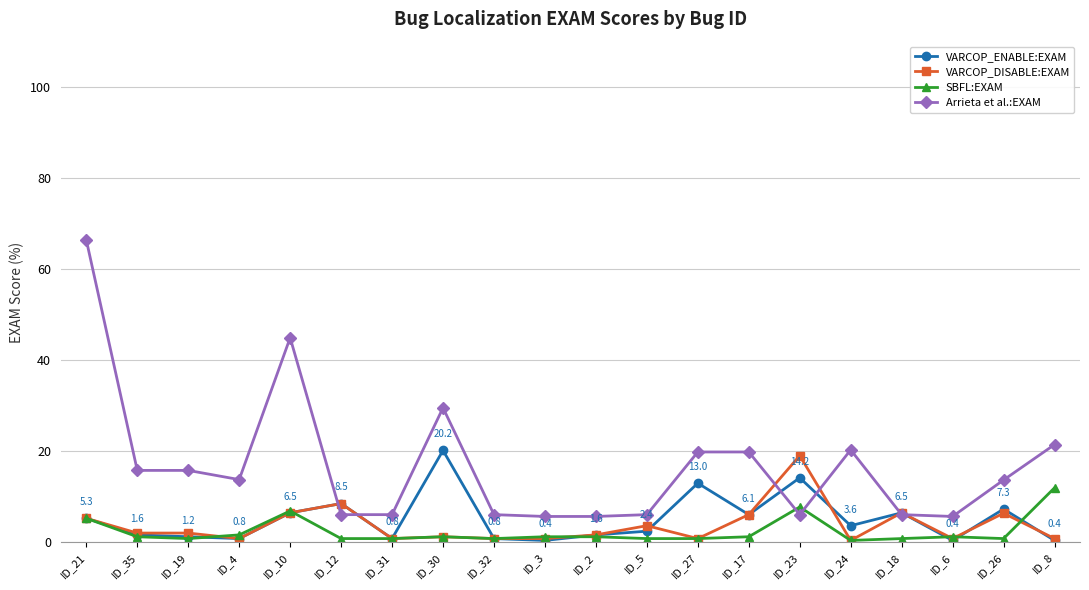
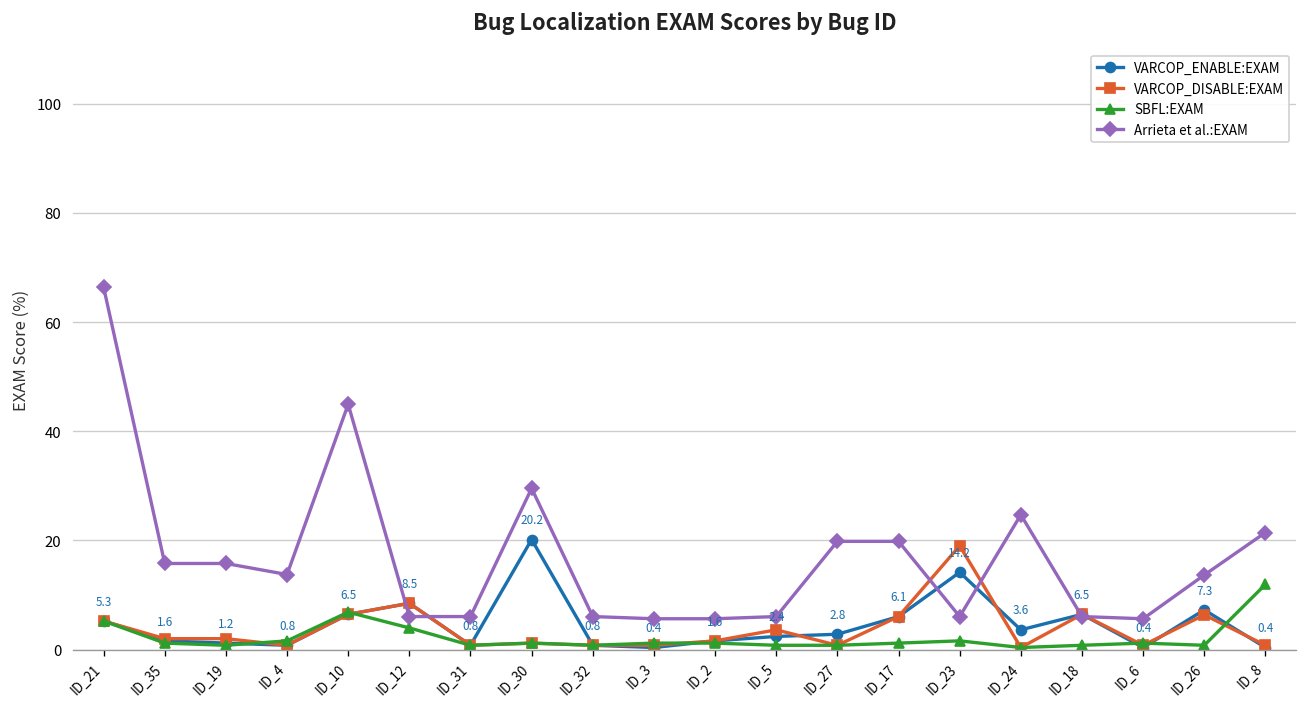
SBFL:EXAM, ID_12: 1 -> 4
VARCOP_ENABLE:EXAM, ID_27: 13.0 -> 2.8
SBFL:EXAM, ID_23: 8 -> 2
Arrieta et al.:EXAM, ID_24: 20 -> 25
